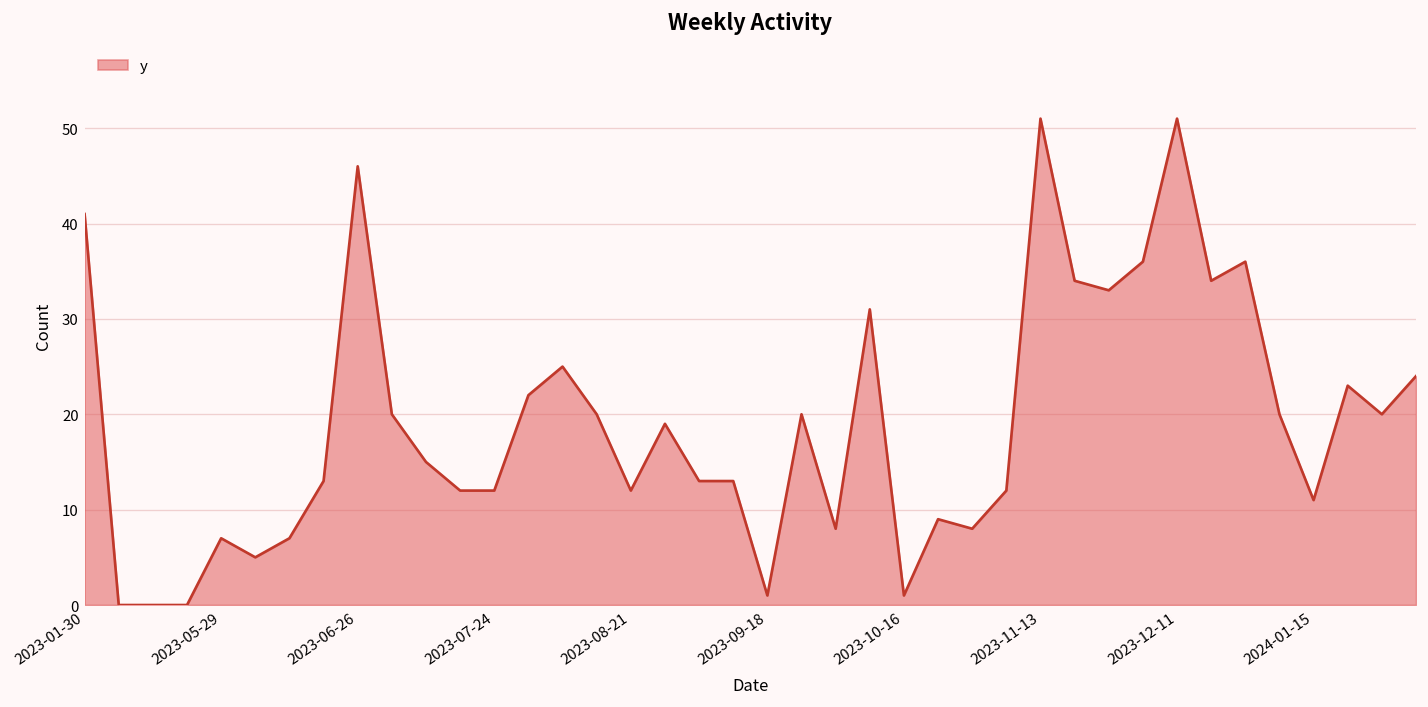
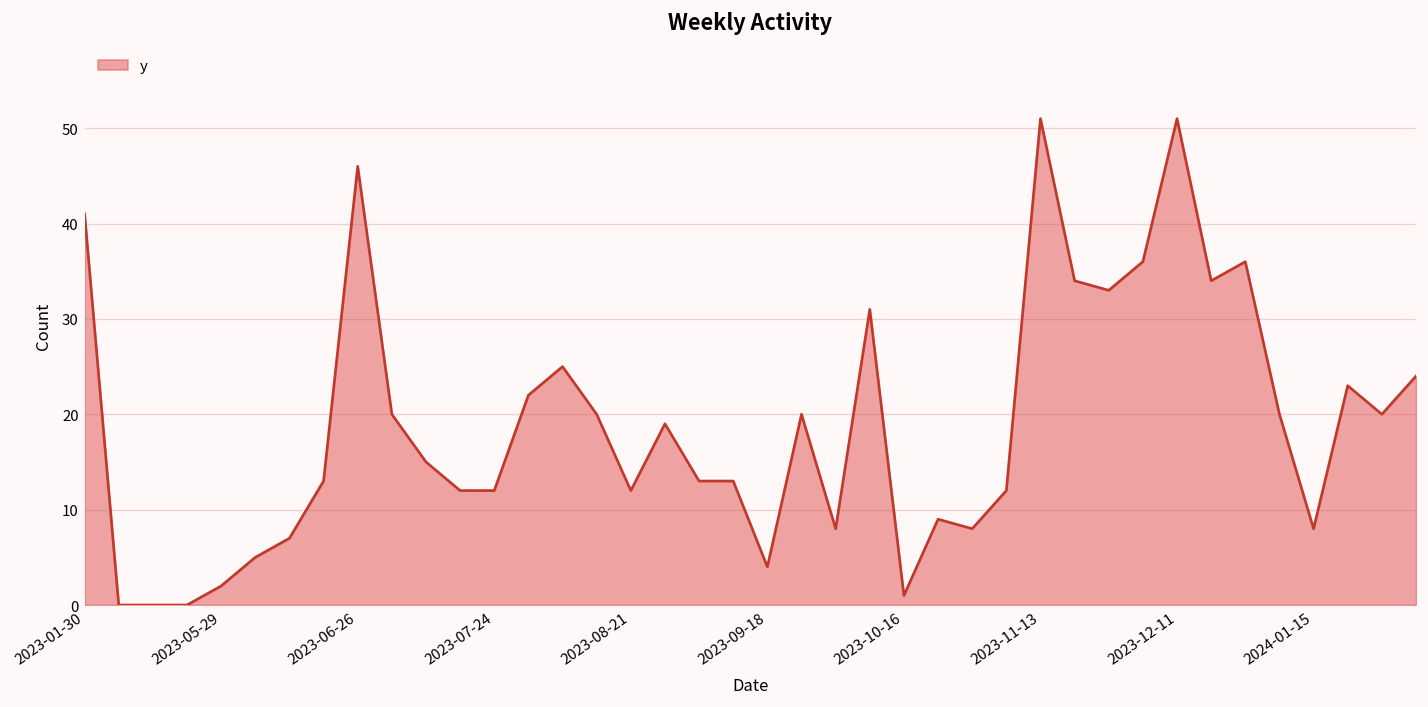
2023-05-29: 7 -> 2
2023-09-18: 1 -> 4
2024-01-15: 11 -> 8
